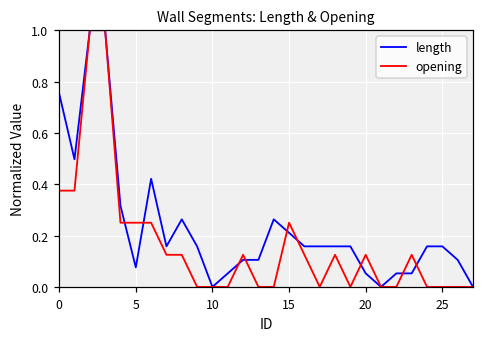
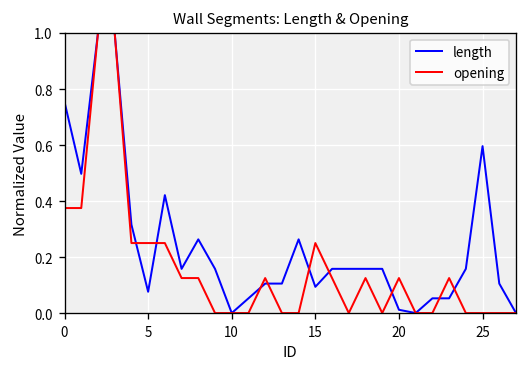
length, 15: 0.21 -> 0.09
length, 20: 0.05 -> 0.01
length, 25: 0.16 -> 0.60
